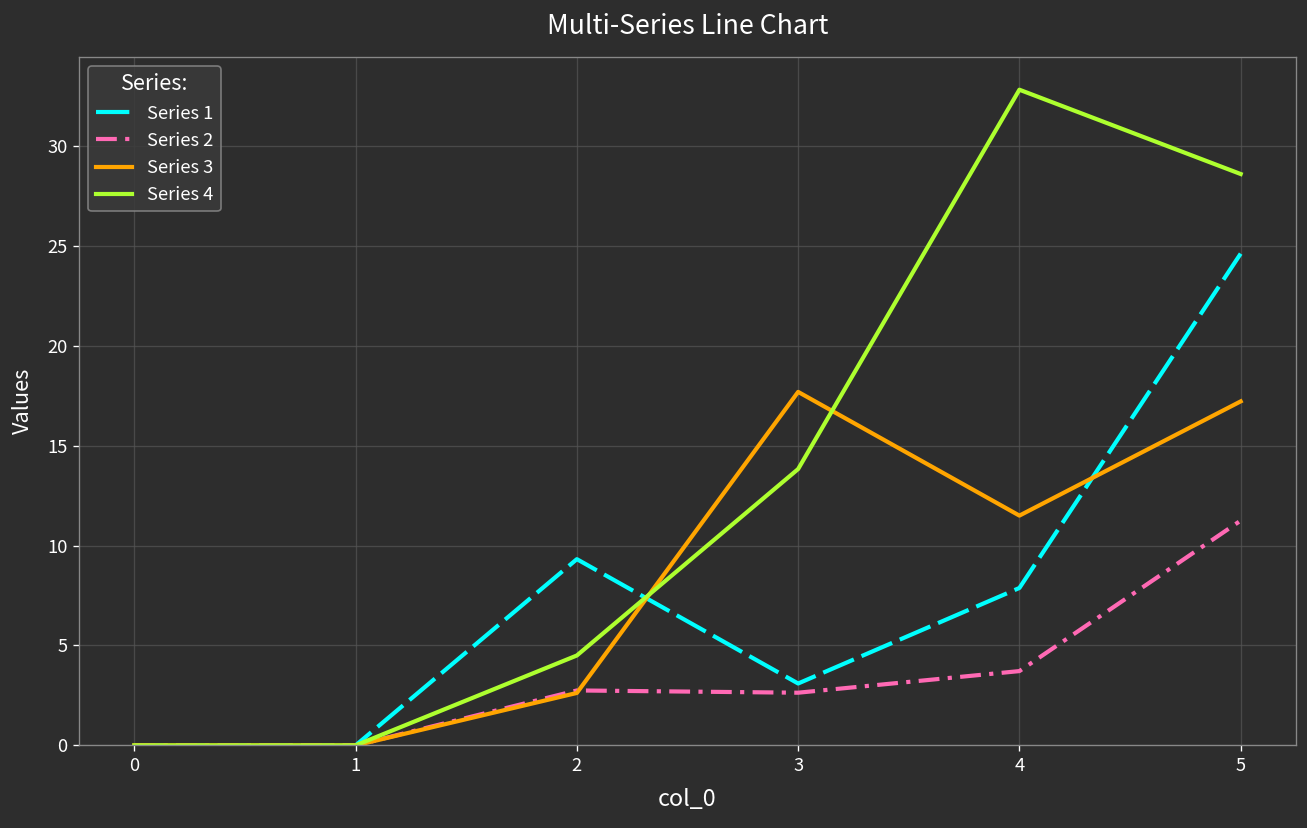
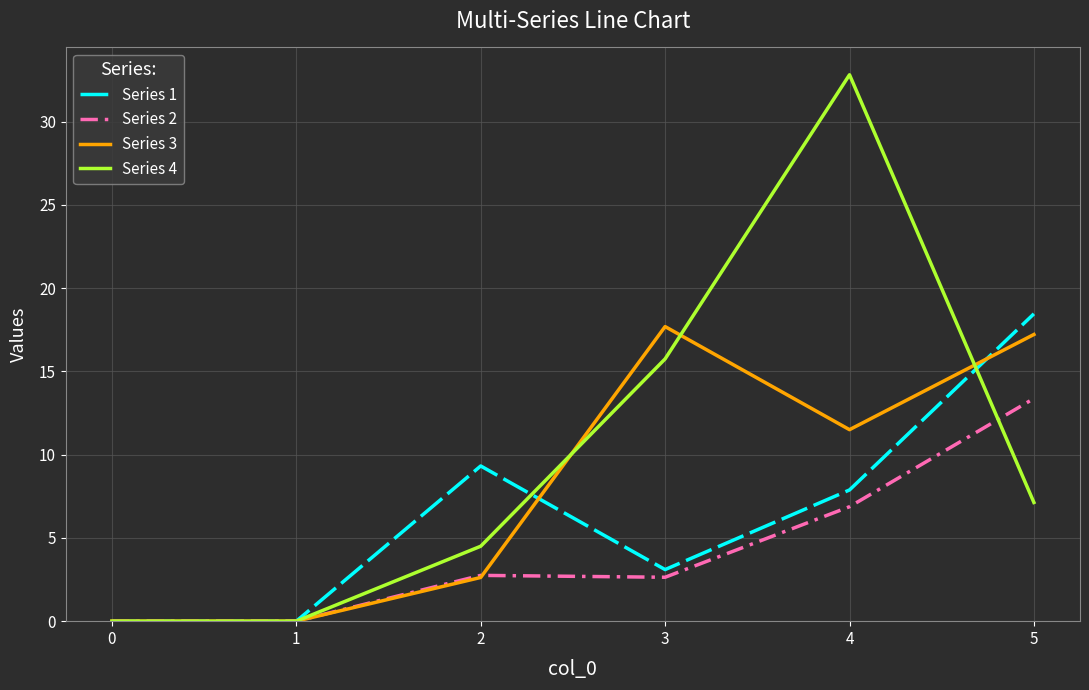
Series 4, 3: 13.8 -> 15.8
Series 2, 4: 3.7 -> 6.9
Series 1, 5: 24.6 -> 18.5
Series 2, 5: 11.3 -> 13.4
Series 4, 5: 28.6 -> 7.1
